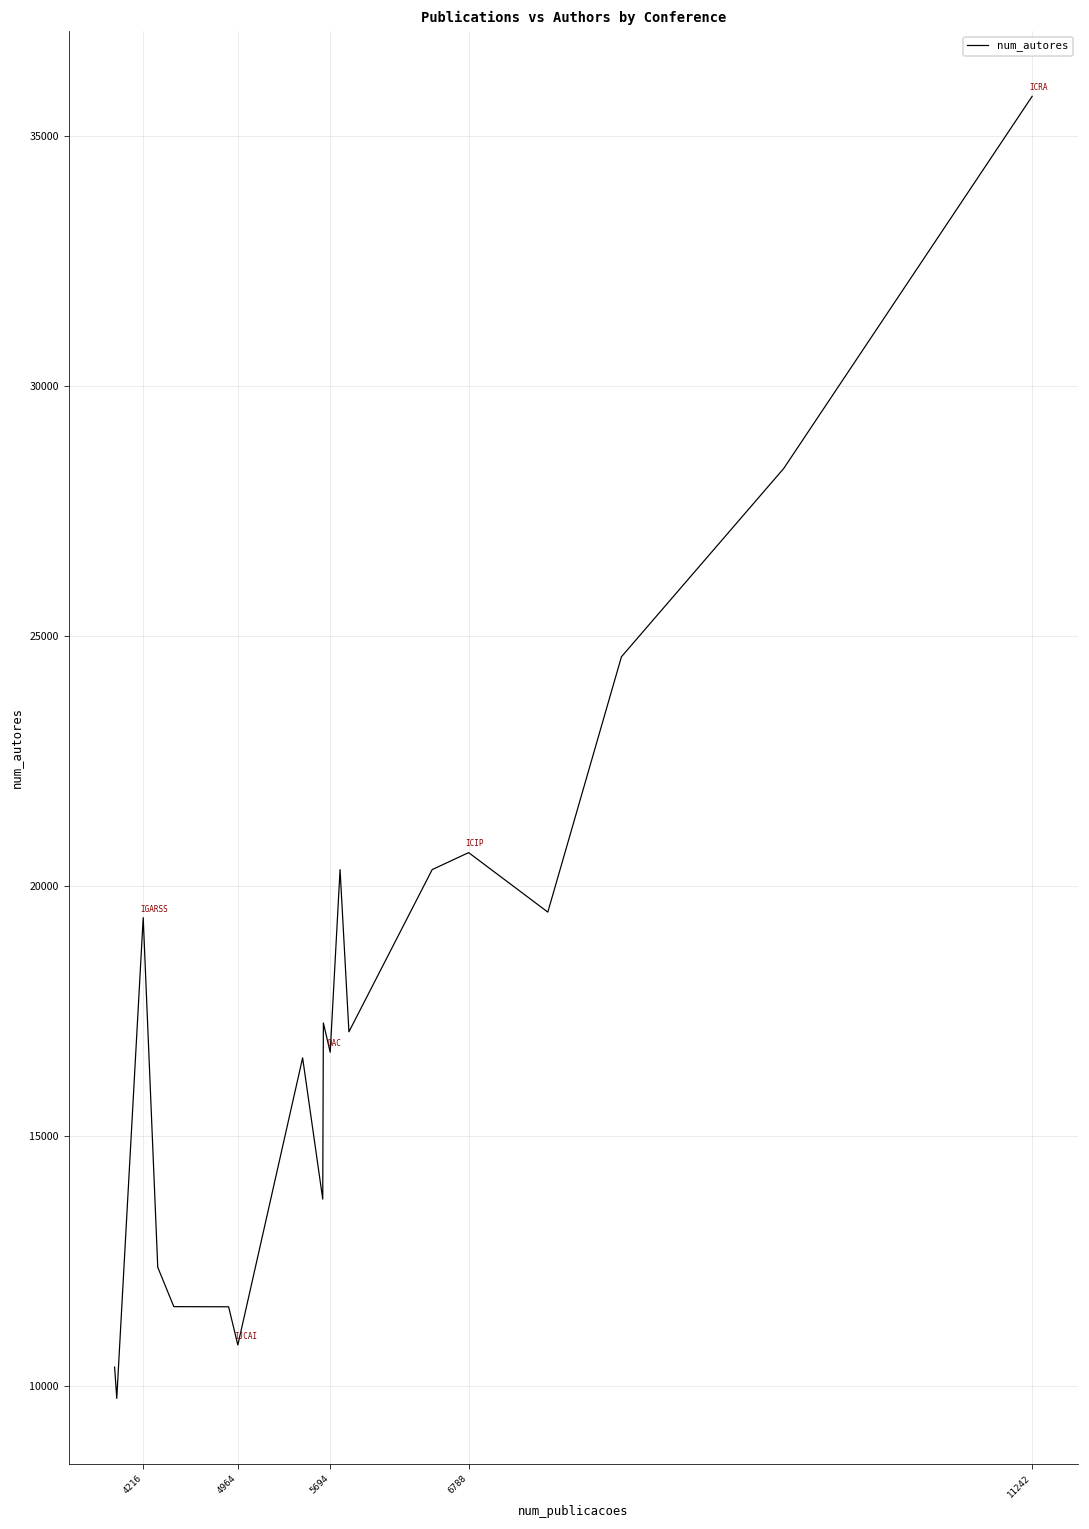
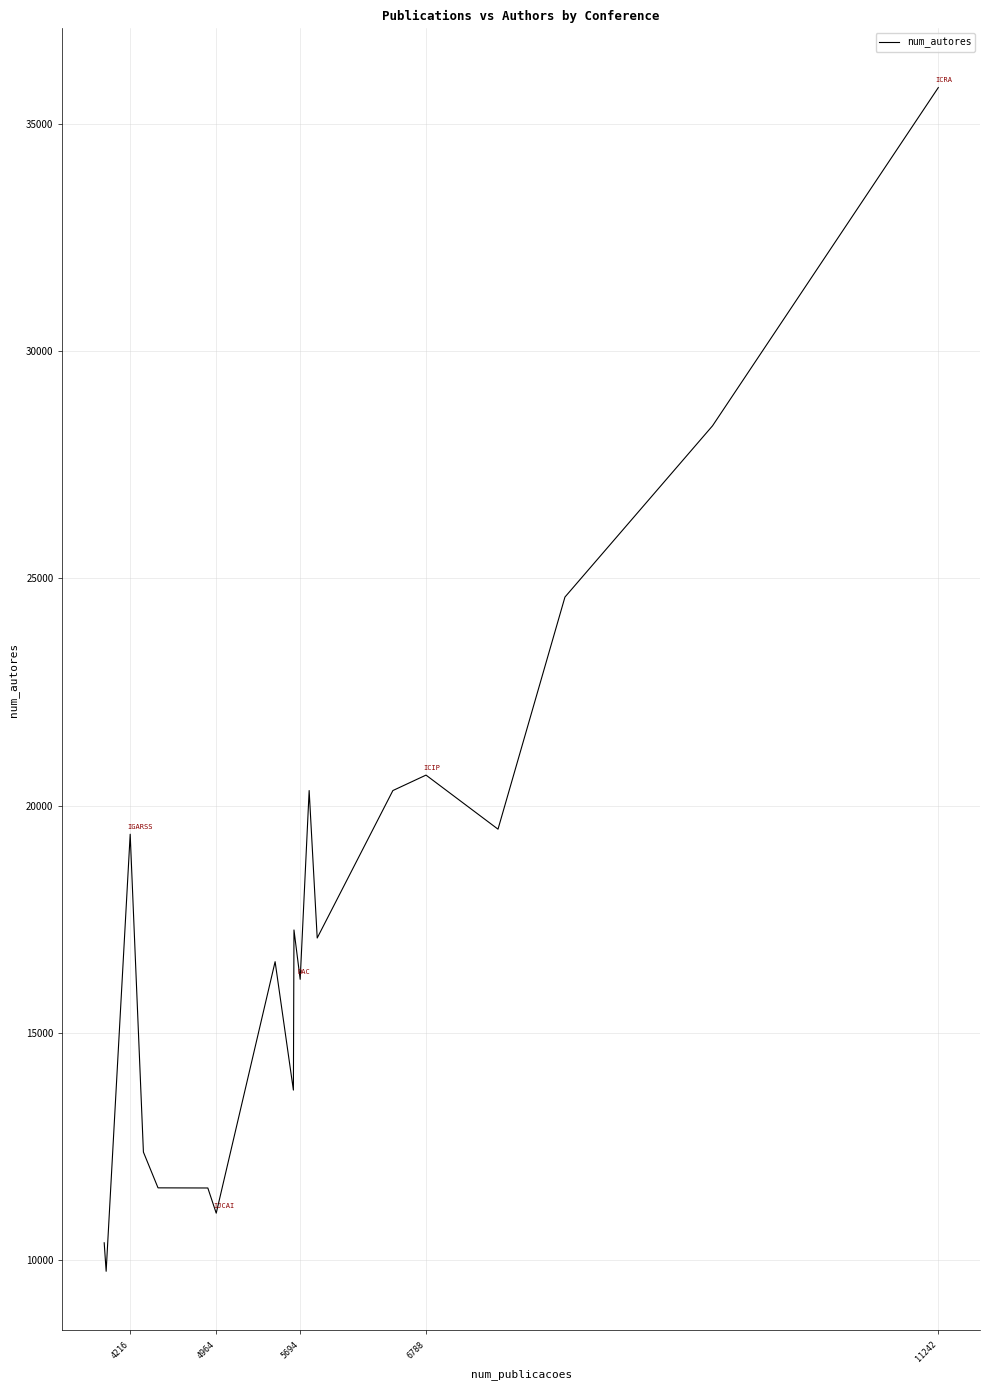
4964: 10800 -> 11000
5694: 16700 -> 16200
